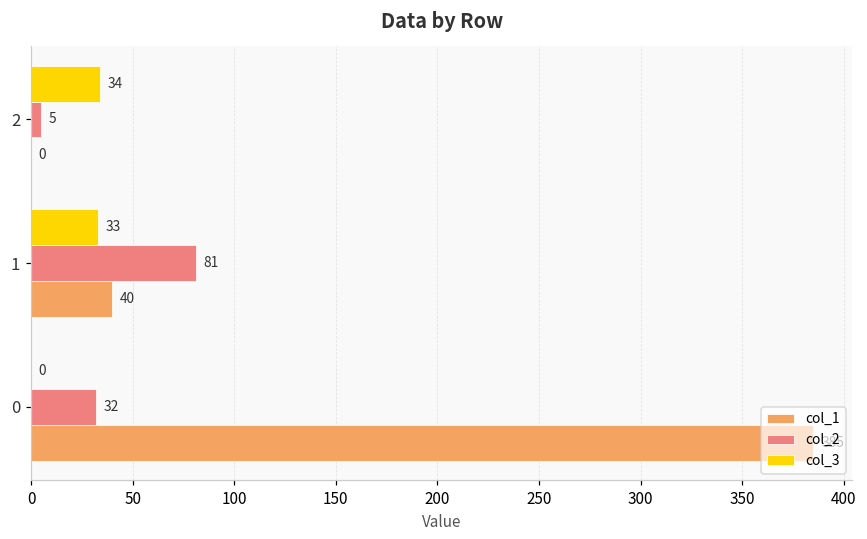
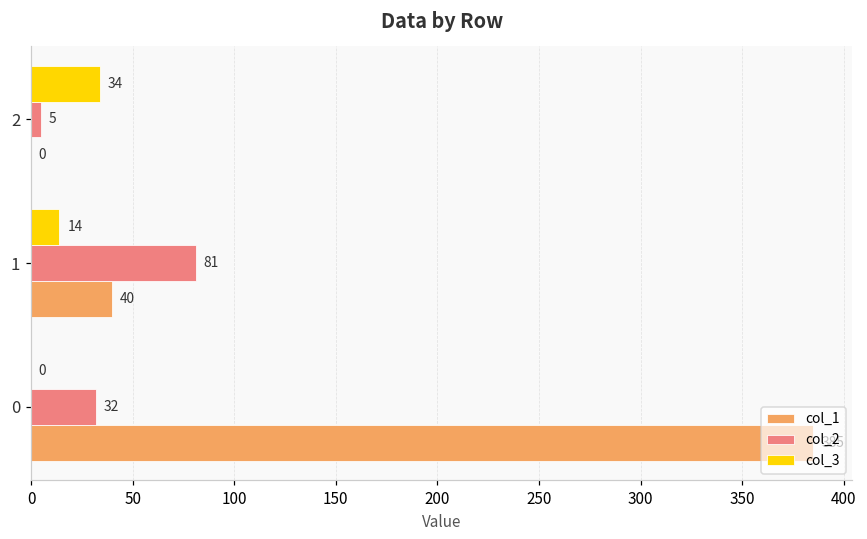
col_3, 1: 33 -> 14
